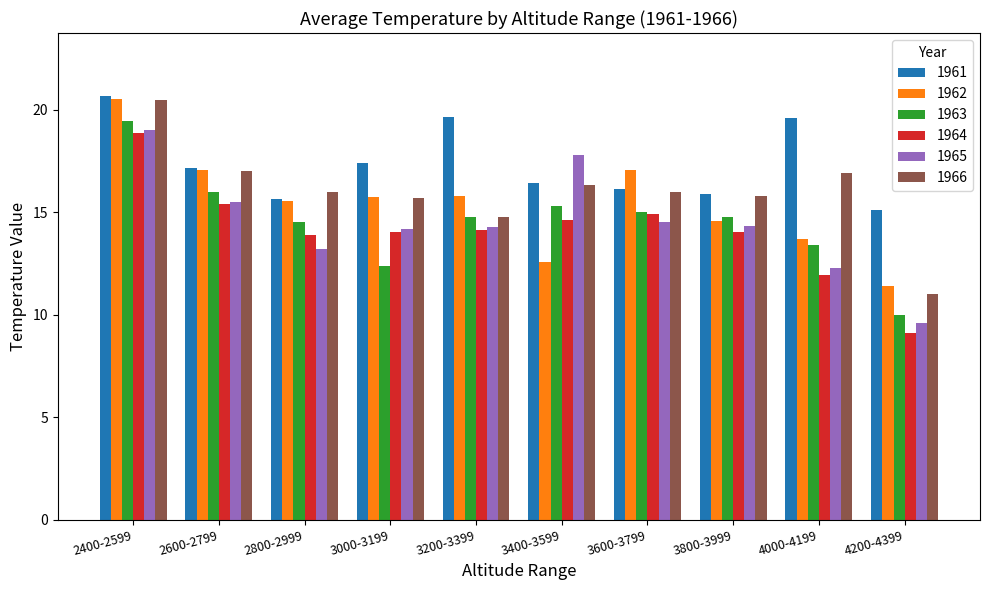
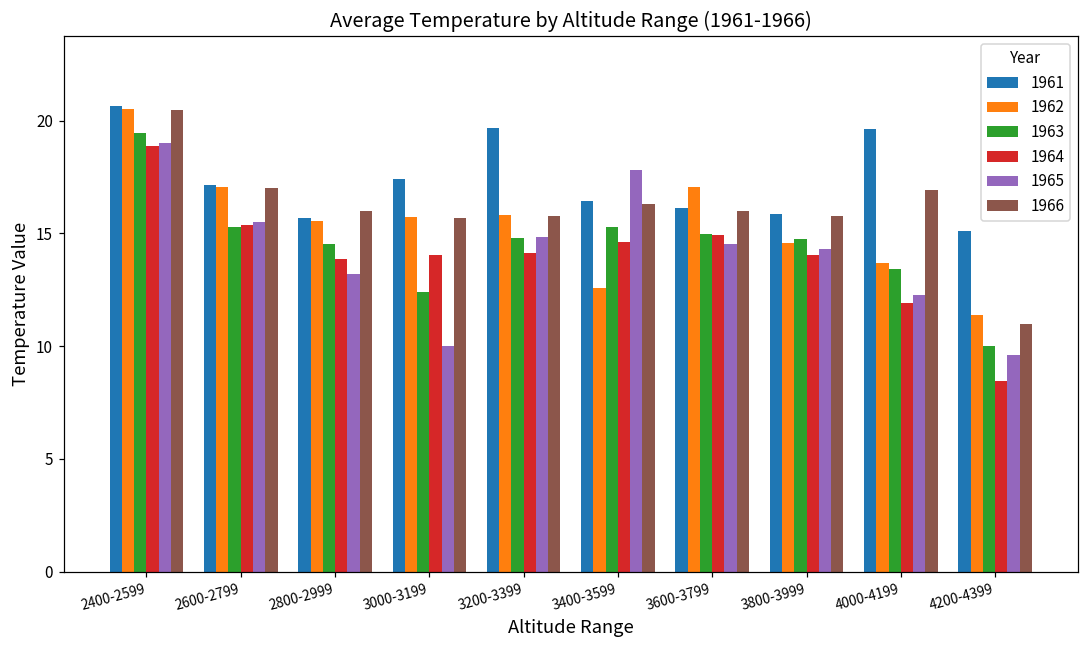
1963, 2600-2799: 16.0 -> 15.3
1965, 3000-3199: 14.2 -> 10.0
1965, 3200-3399: 14.3 -> 14.8
1966, 3200-3399: 14.8 -> 15.8
1964, 4200-4399: 9.1 -> 8.5
